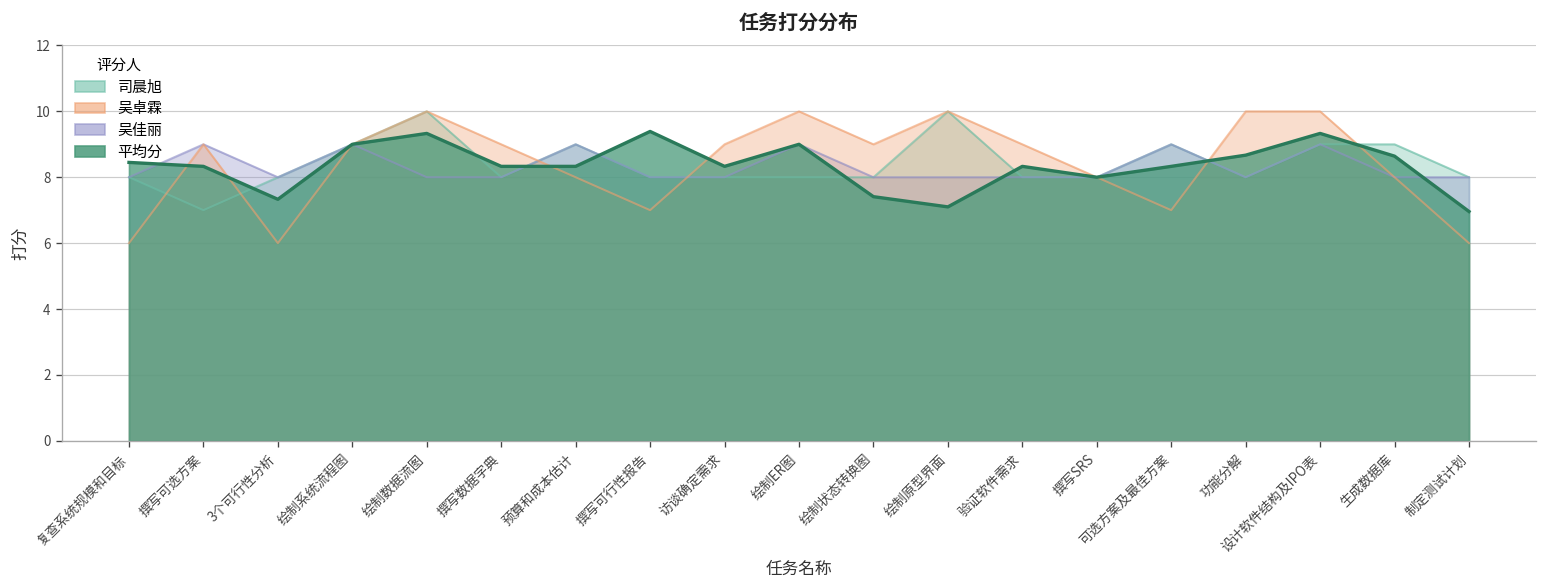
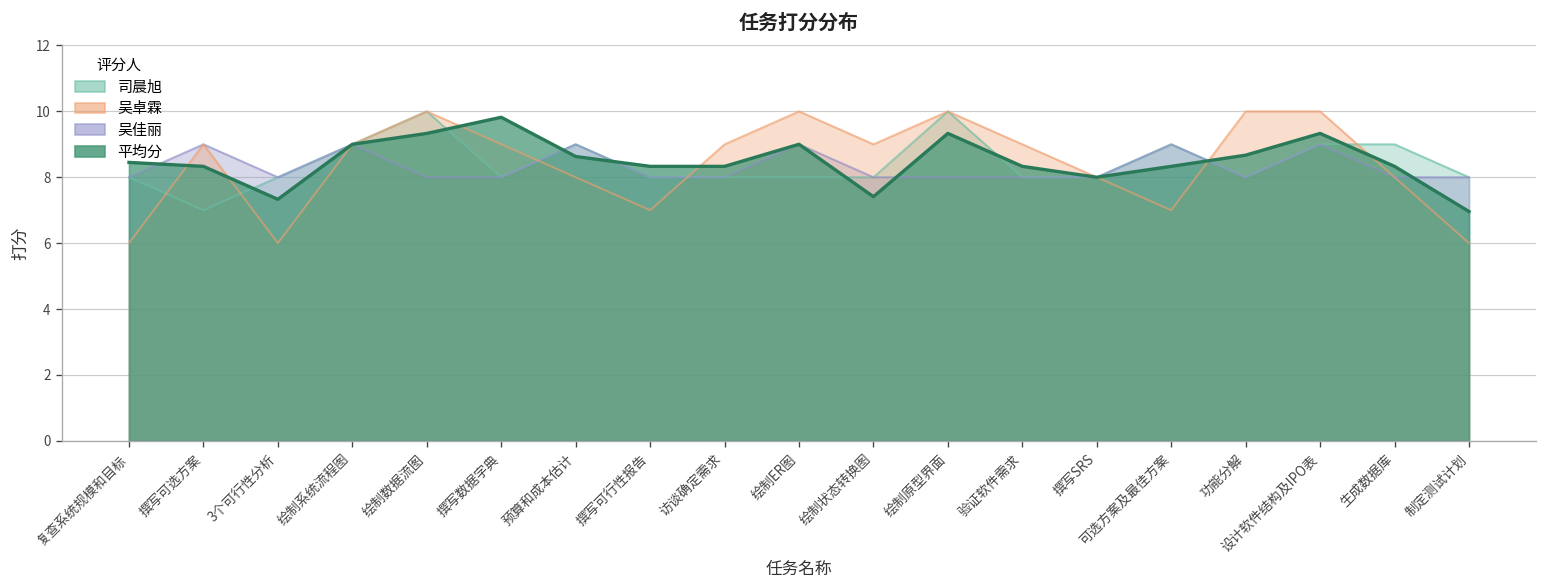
平均分, 撰写数据字典: 8.3 -> 9.8
平均分, 预算和成本估计: 8.3 -> 8.6
平均分, 撰写可行性报告: 9.4 -> 8.3
平均分, 绘制原型界面: 7.1 -> 9.3
平均分, 生成数据库: 8.6 -> 8.3
